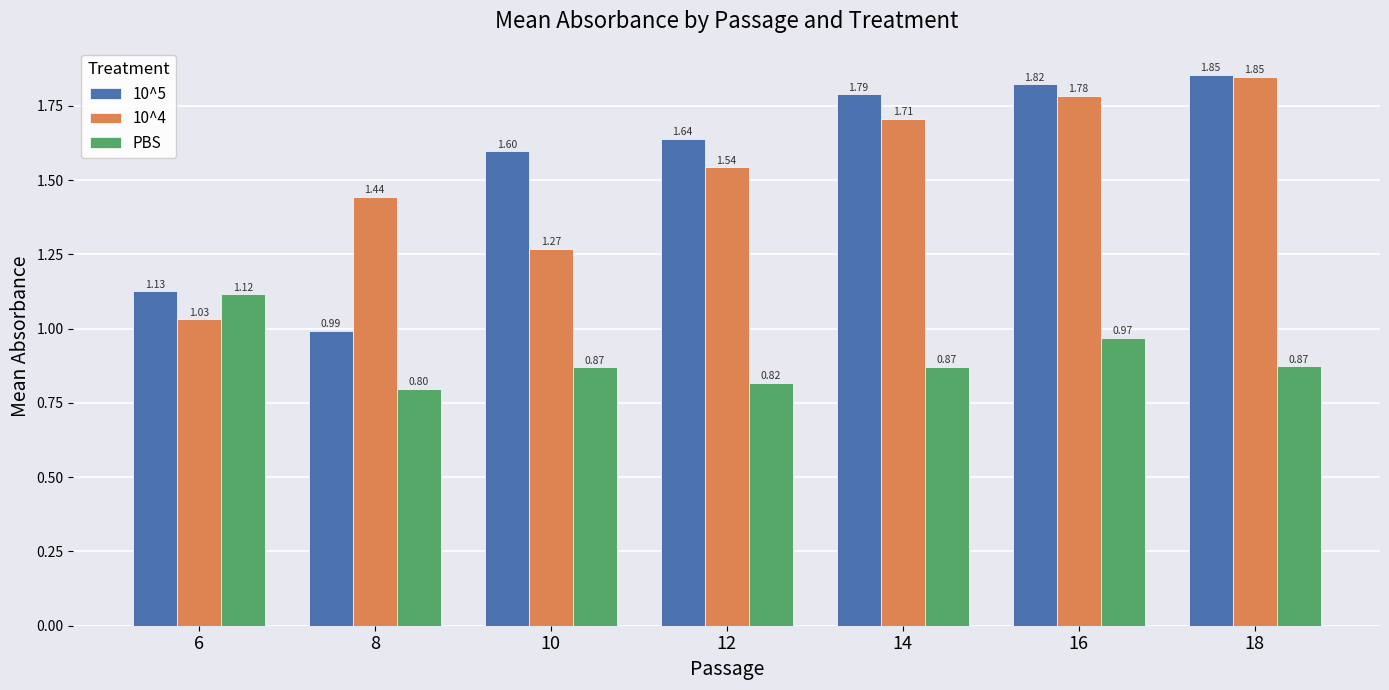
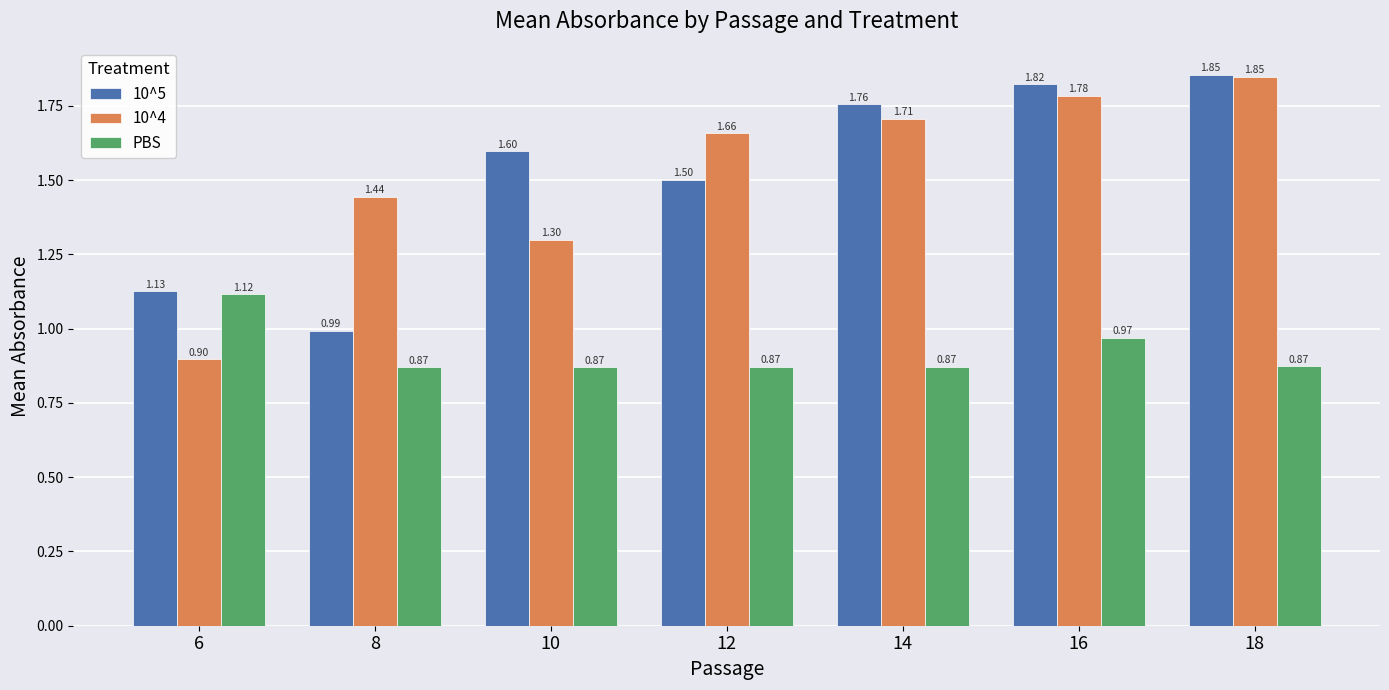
10^4, 6: 1.03 -> 0.90
PBS, 8: 0.80 -> 0.87
10^4, 10: 1.27 -> 1.30
10^5, 12: 1.64 -> 1.50
10^4, 12: 1.54 -> 1.66
PBS, 12: 0.82 -> 0.87
10^5, 14: 1.79 -> 1.76
